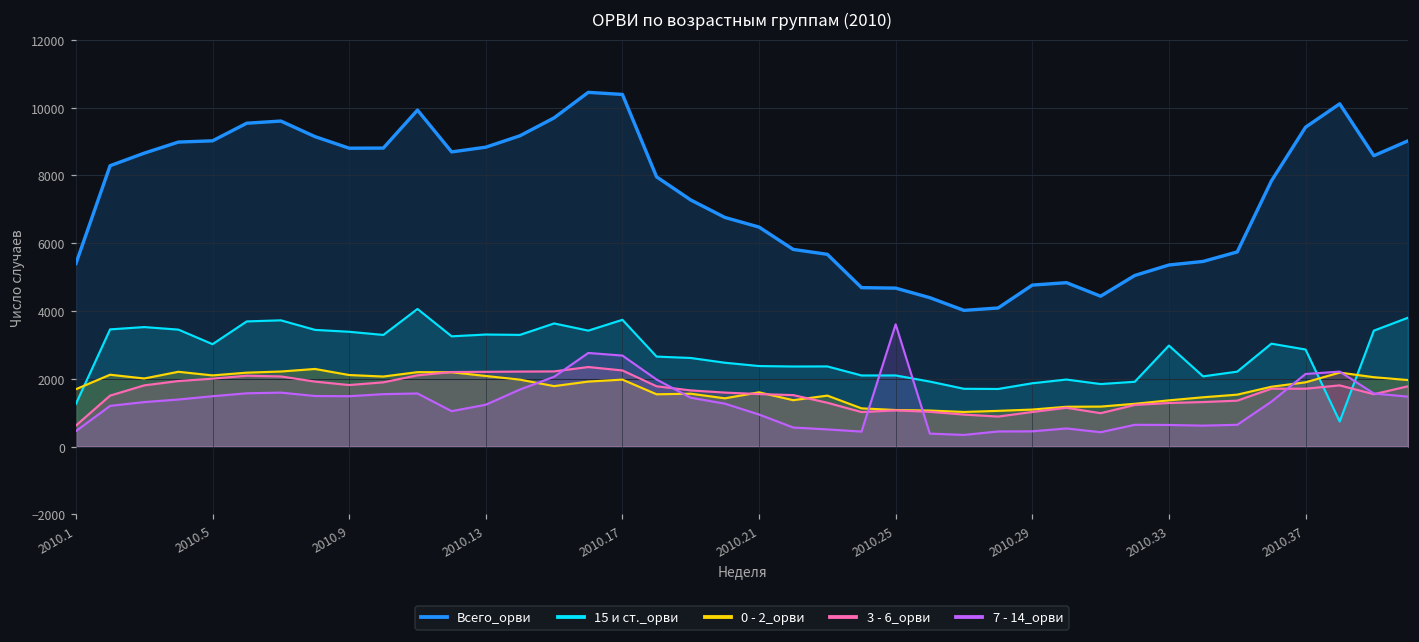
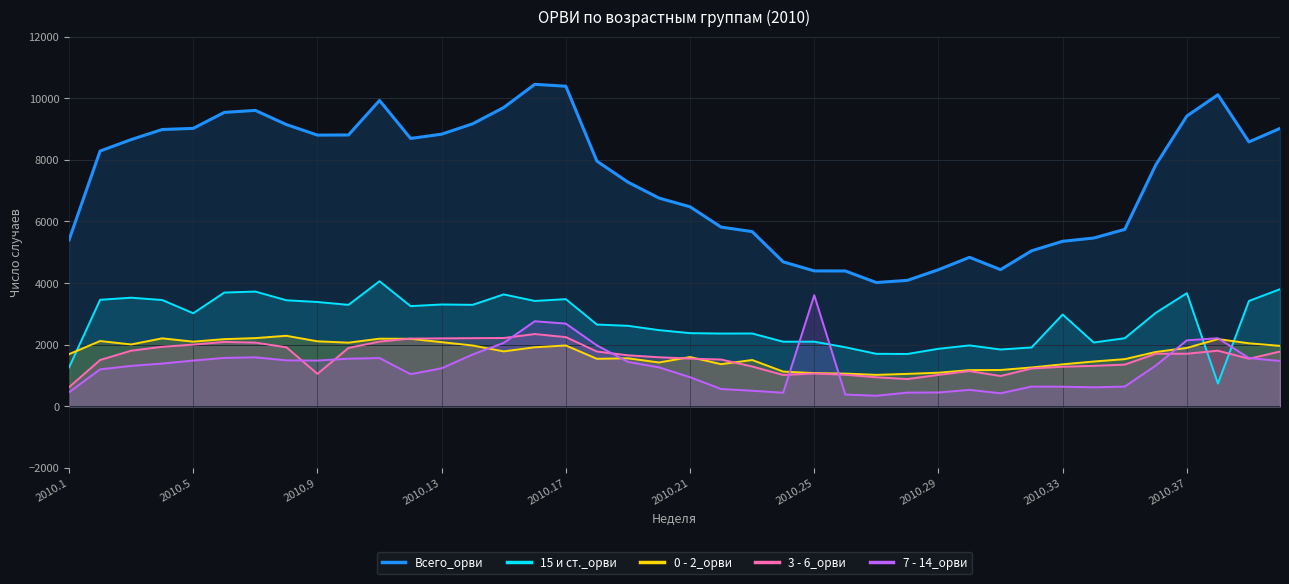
3 - 6_орви, 2010.9: 1800 -> 1100
15 и ст._орви, 2010.17: 3700 -> 3500
Всего_орви, 2010.25: 4700 -> 4400
Всего_орви, 2010.29: 4800 -> 4400
15 и ст._орви, 2010.37: 2900 -> 3700
